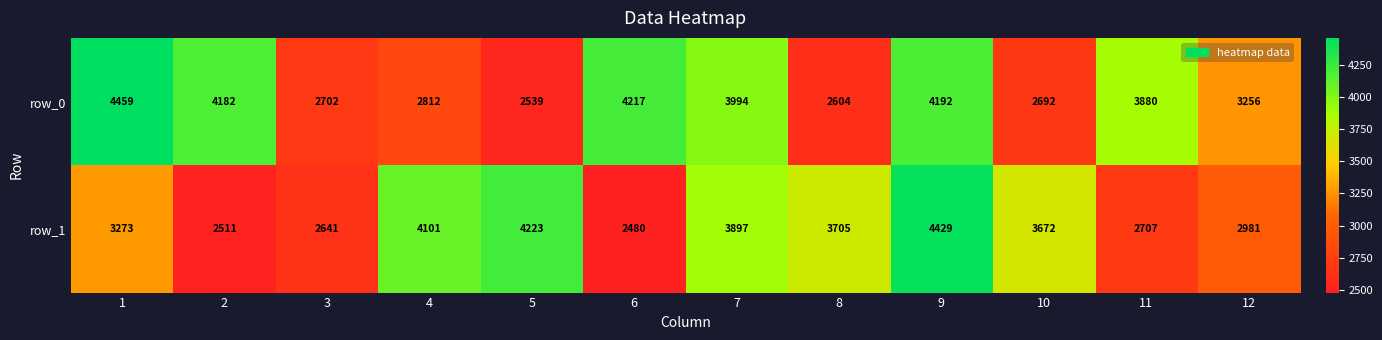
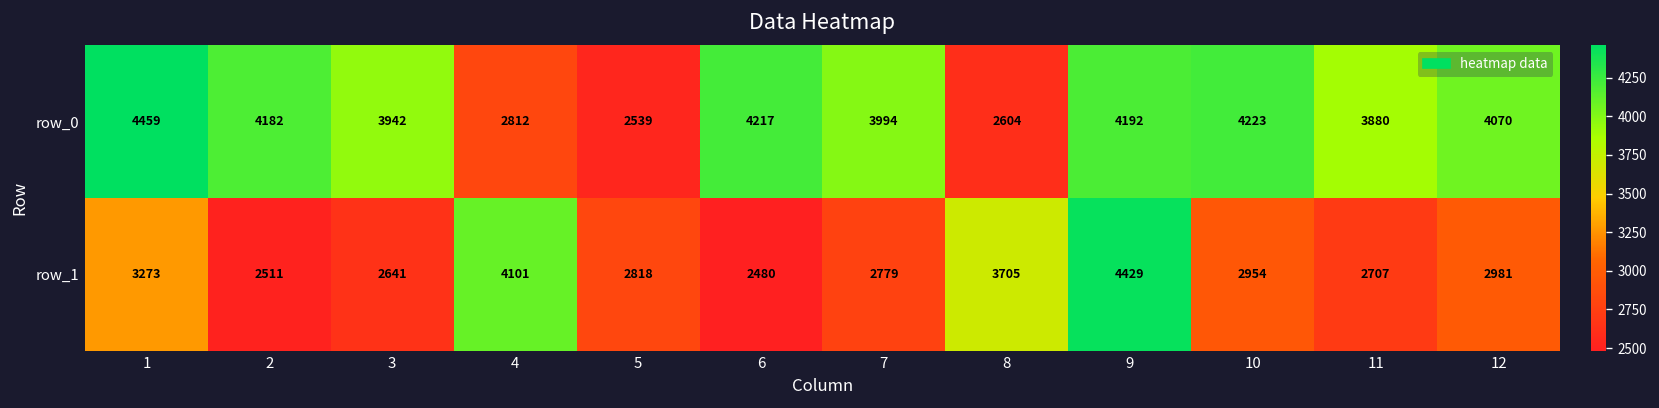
row_0, 3: 2702 -> 3942
row_0, 10: 2692 -> 4223
row_0, 12: 3256 -> 4070
row_1, 5: 4223 -> 2818
row_1, 7: 3897 -> 2779
row_1, 10: 3672 -> 2954
